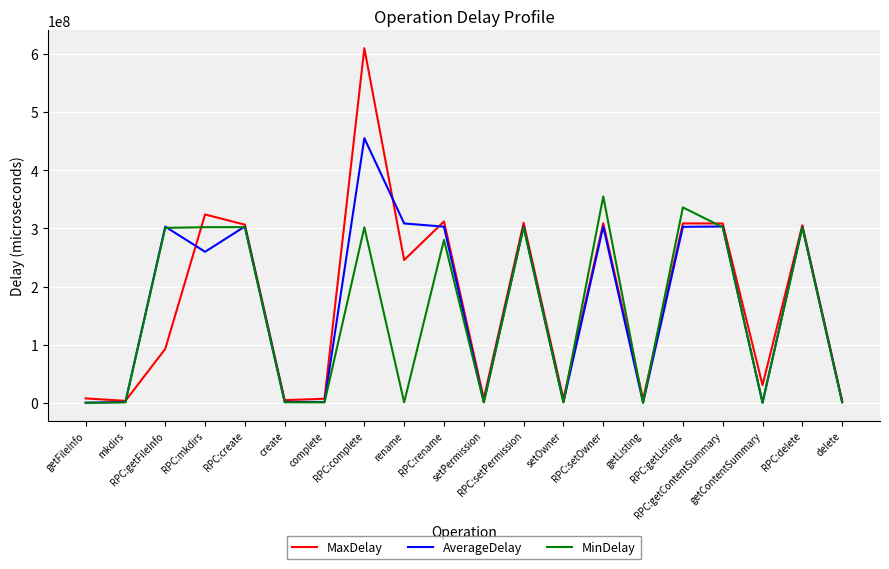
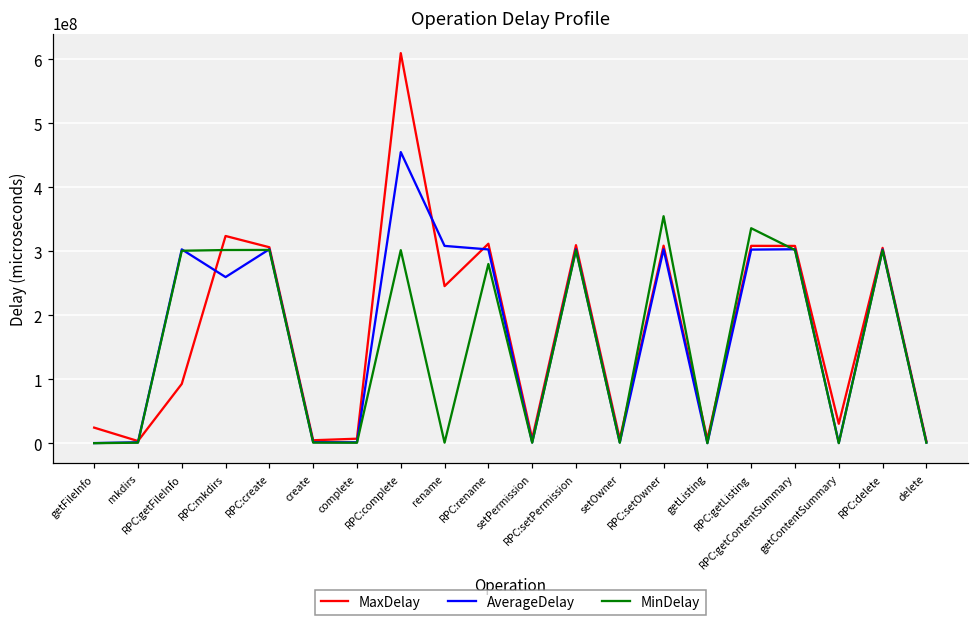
MaxDelay, getFileInfo: 10000000 -> 20000000
